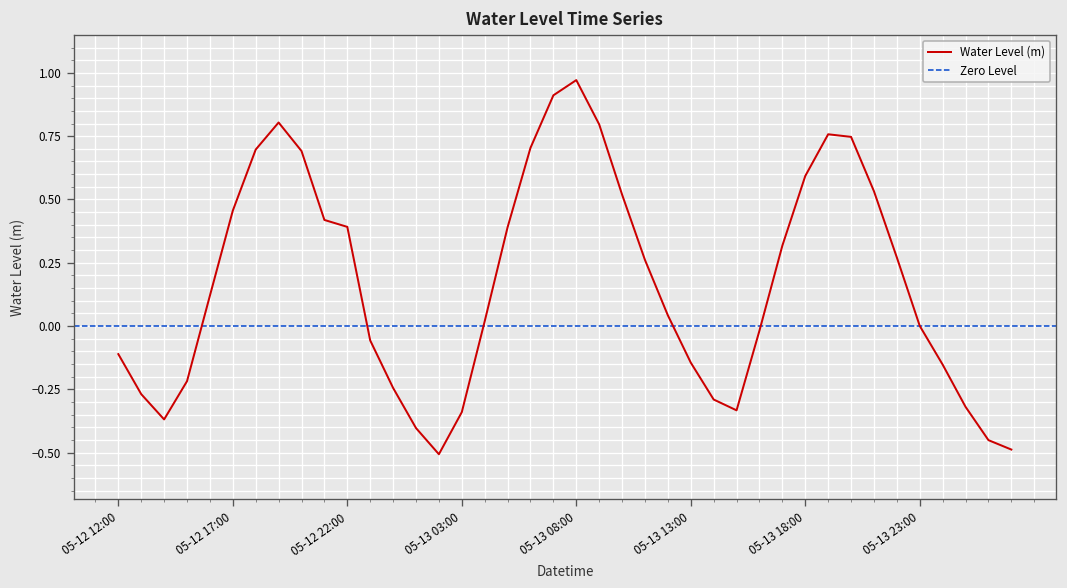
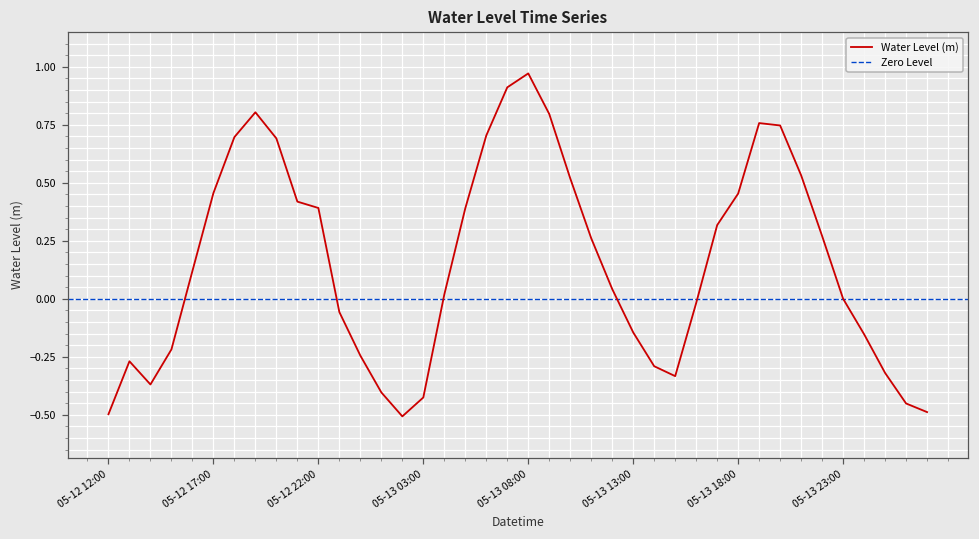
05-12 12:00: -0.11 -> -0.50
05-13 03:00: -0.34 -> -0.42
05-13 18:00: 0.59 -> 0.45
